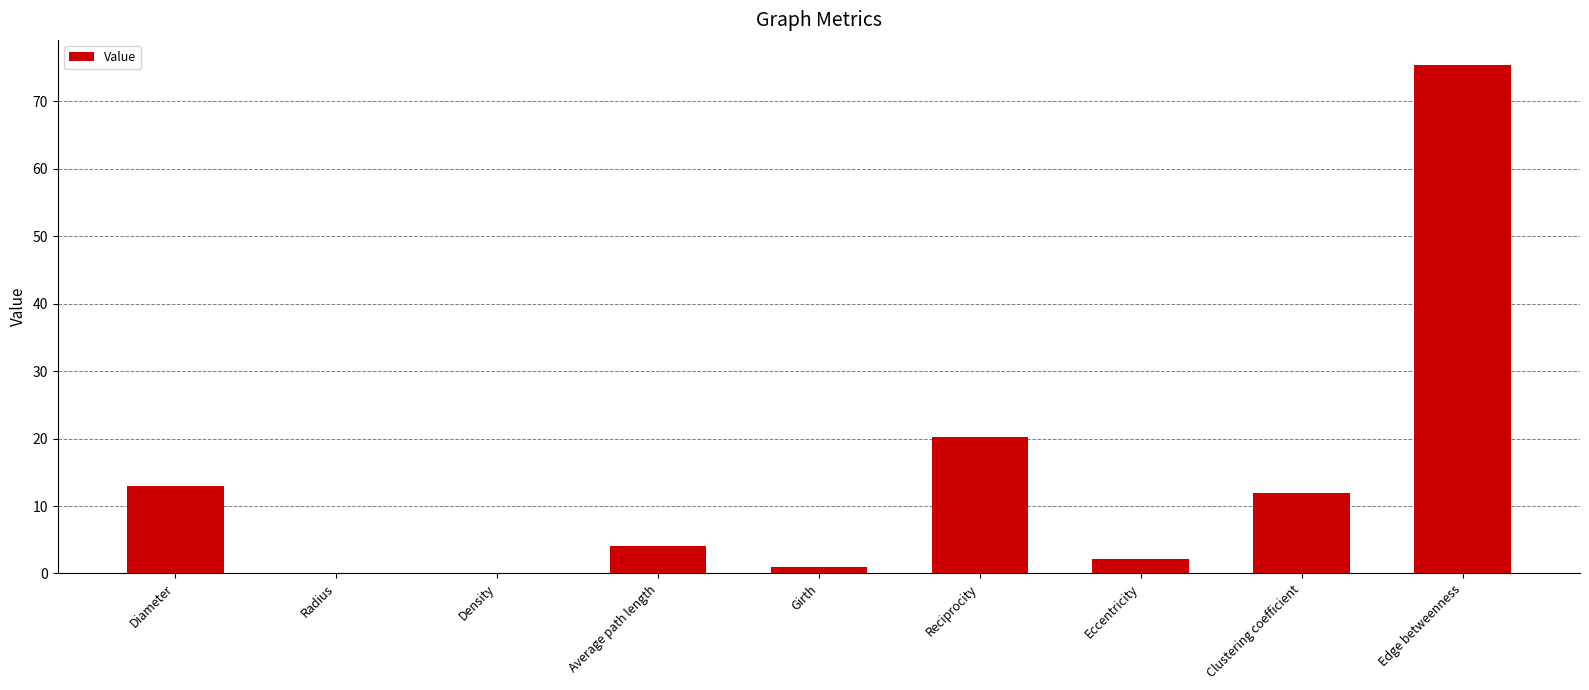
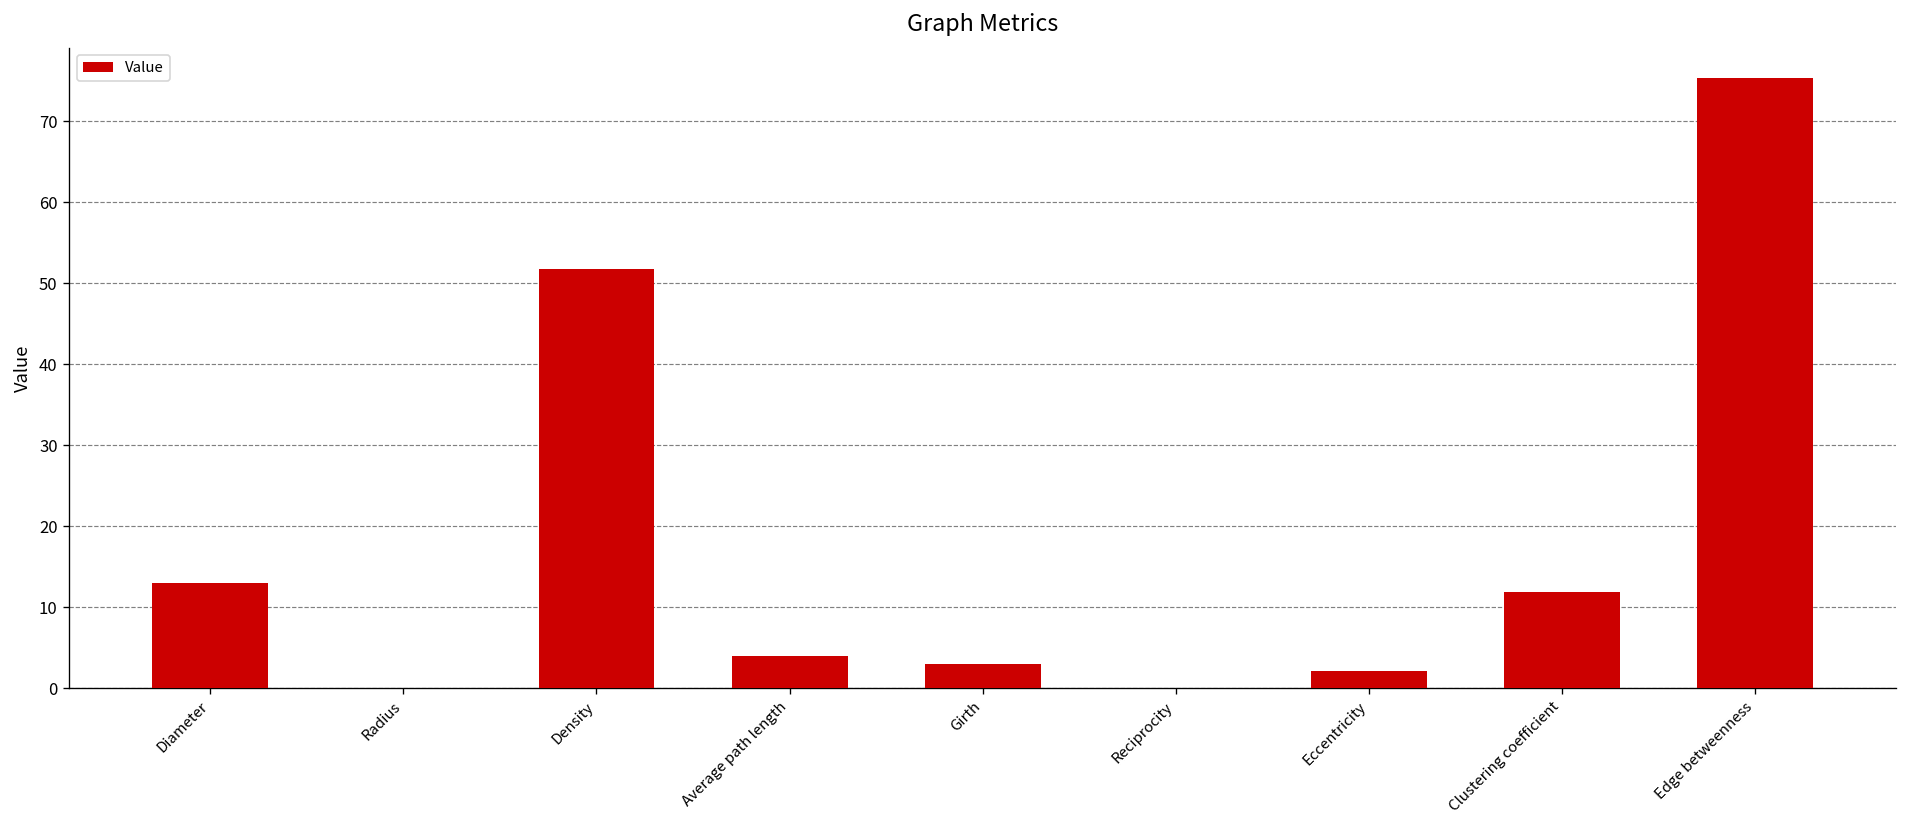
Density: 0 -> 52
Girth: 1 -> 3
Reciprocity: 20 -> 0
